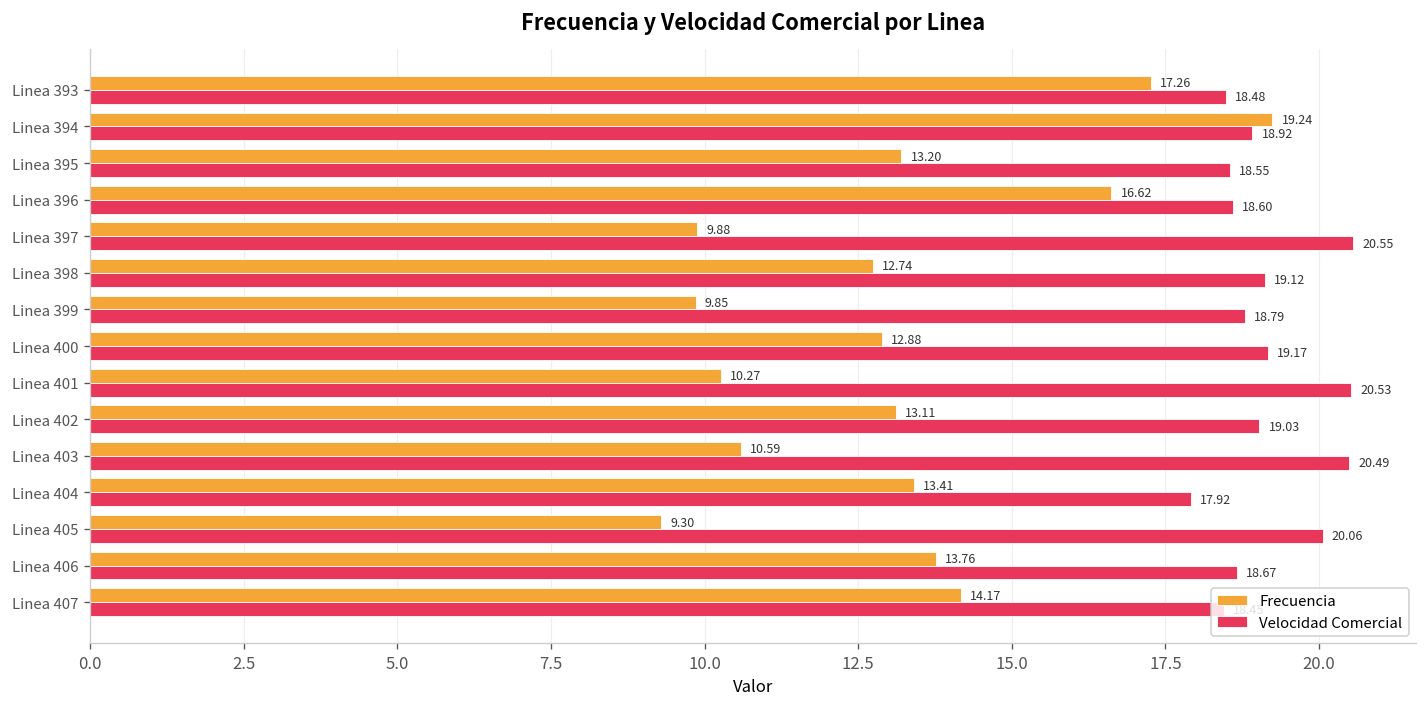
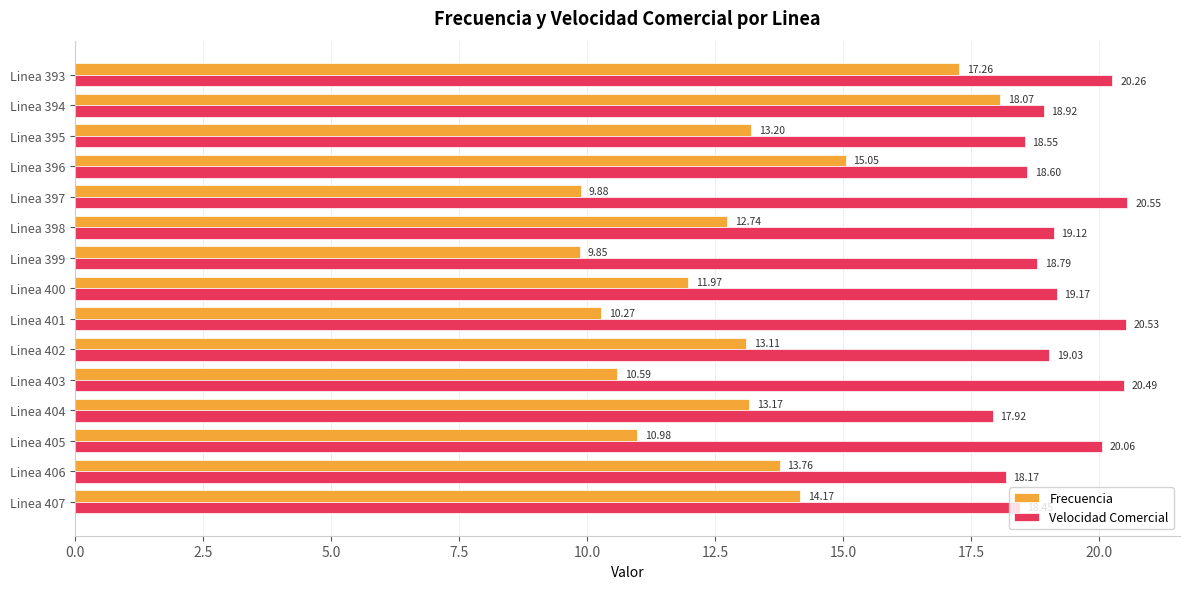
Velocidad Comercial, Linea 393: 18.48 -> 20.26
Frecuencia, Linea 394: 19.24 -> 18.07
Frecuencia, Linea 396: 16.62 -> 15.05
Frecuencia, Linea 400: 12.88 -> 11.97
Frecuencia, Linea 404: 13.41 -> 13.17
Frecuencia, Linea 405: 9.30 -> 10.98
Velocidad Comercial, Linea 406: 18.67 -> 18.17
